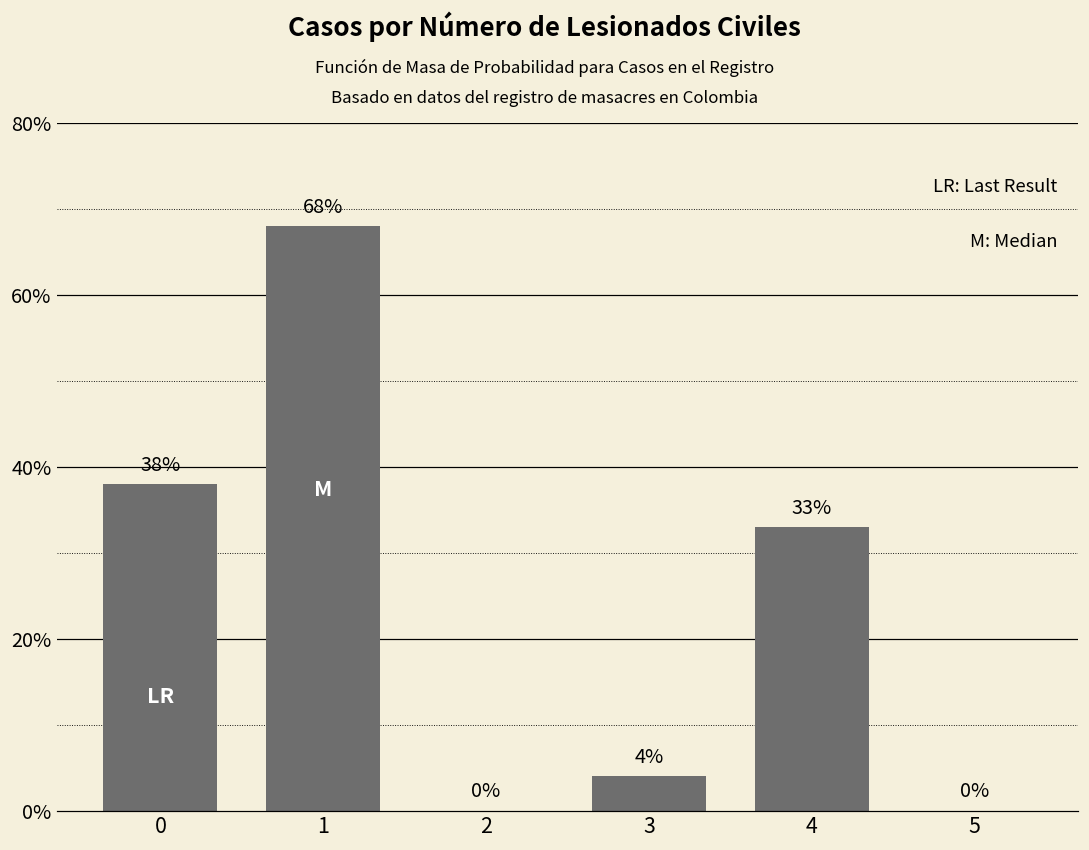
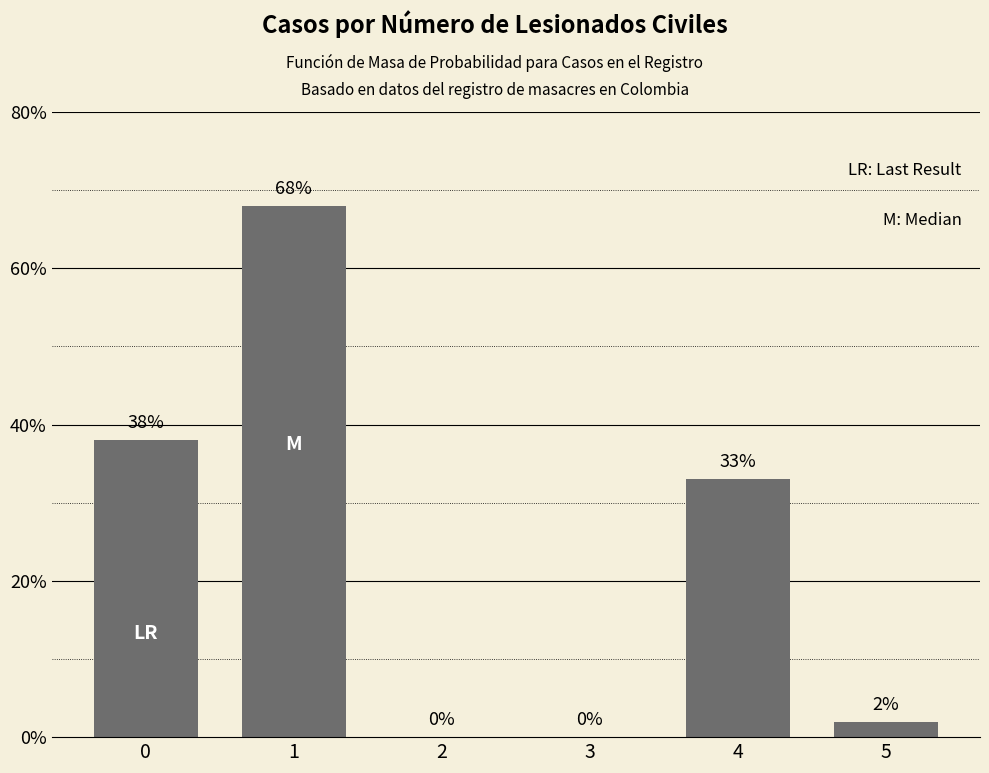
3: 4% -> 0%
5: 0% -> 2%
